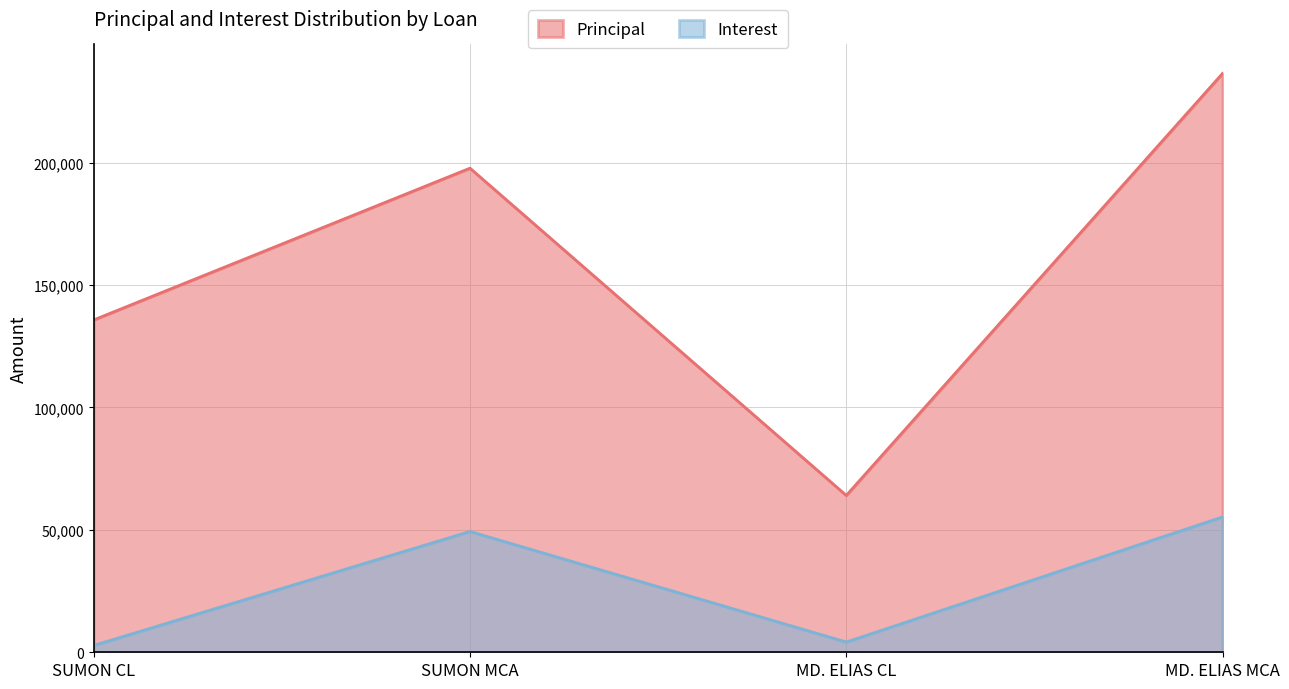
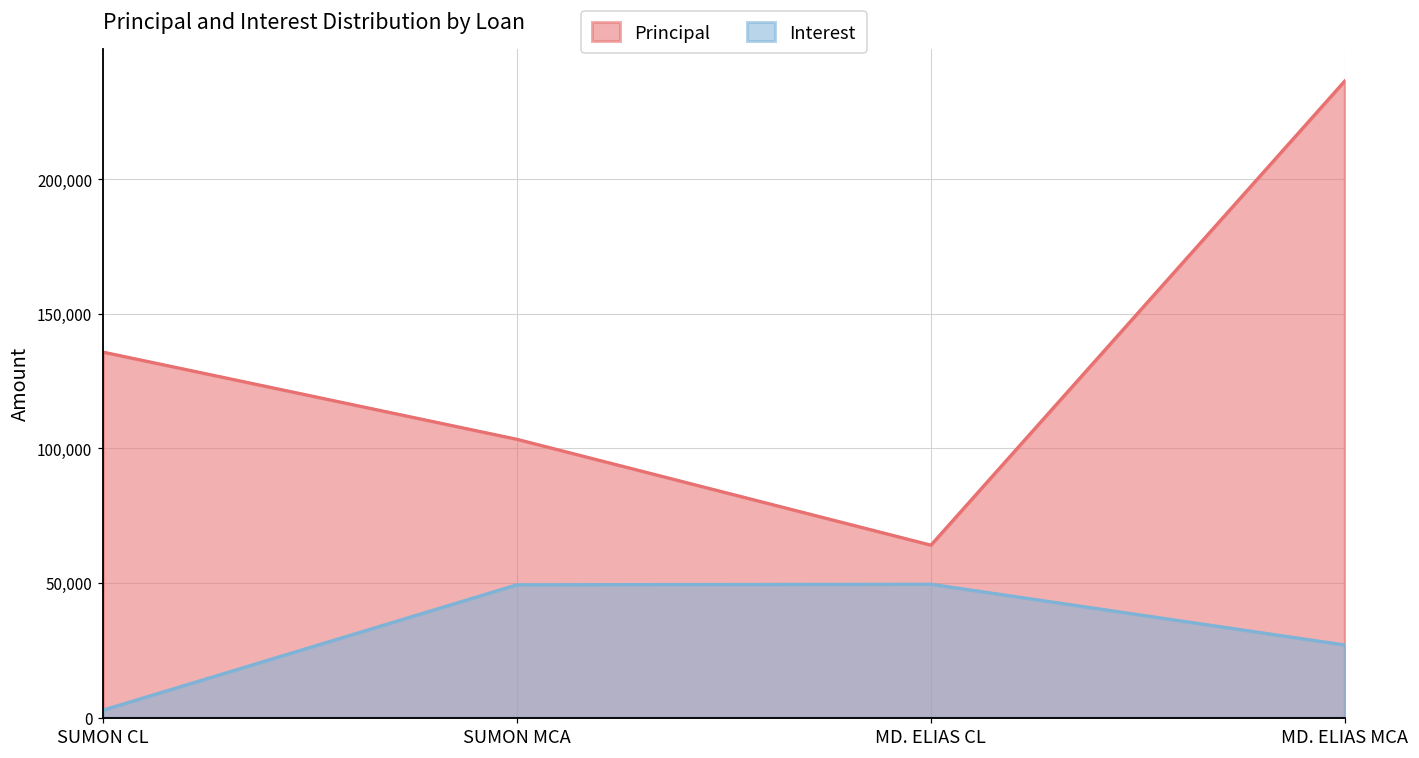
Principal, SUMON MCA: 198,000 -> 103,000
Interest, MD. ELIAS CL: 4,000 -> 50,000
Interest, MD. ELIAS MCA: 55,000 -> 27,000
